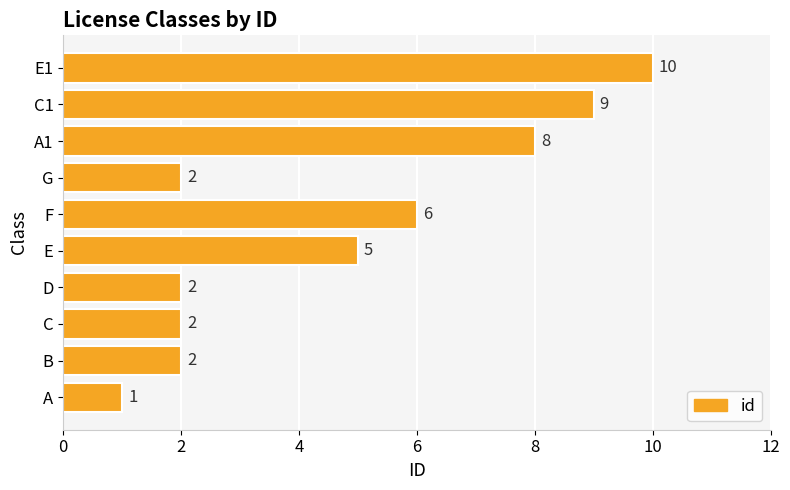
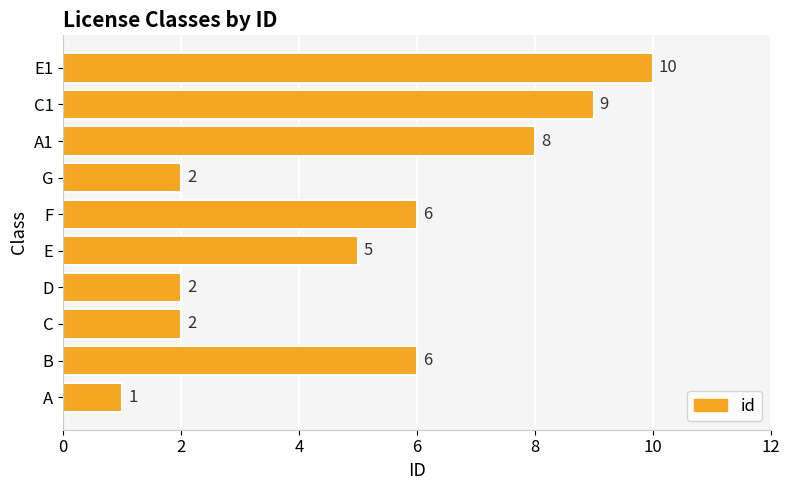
B: 2 -> 6
